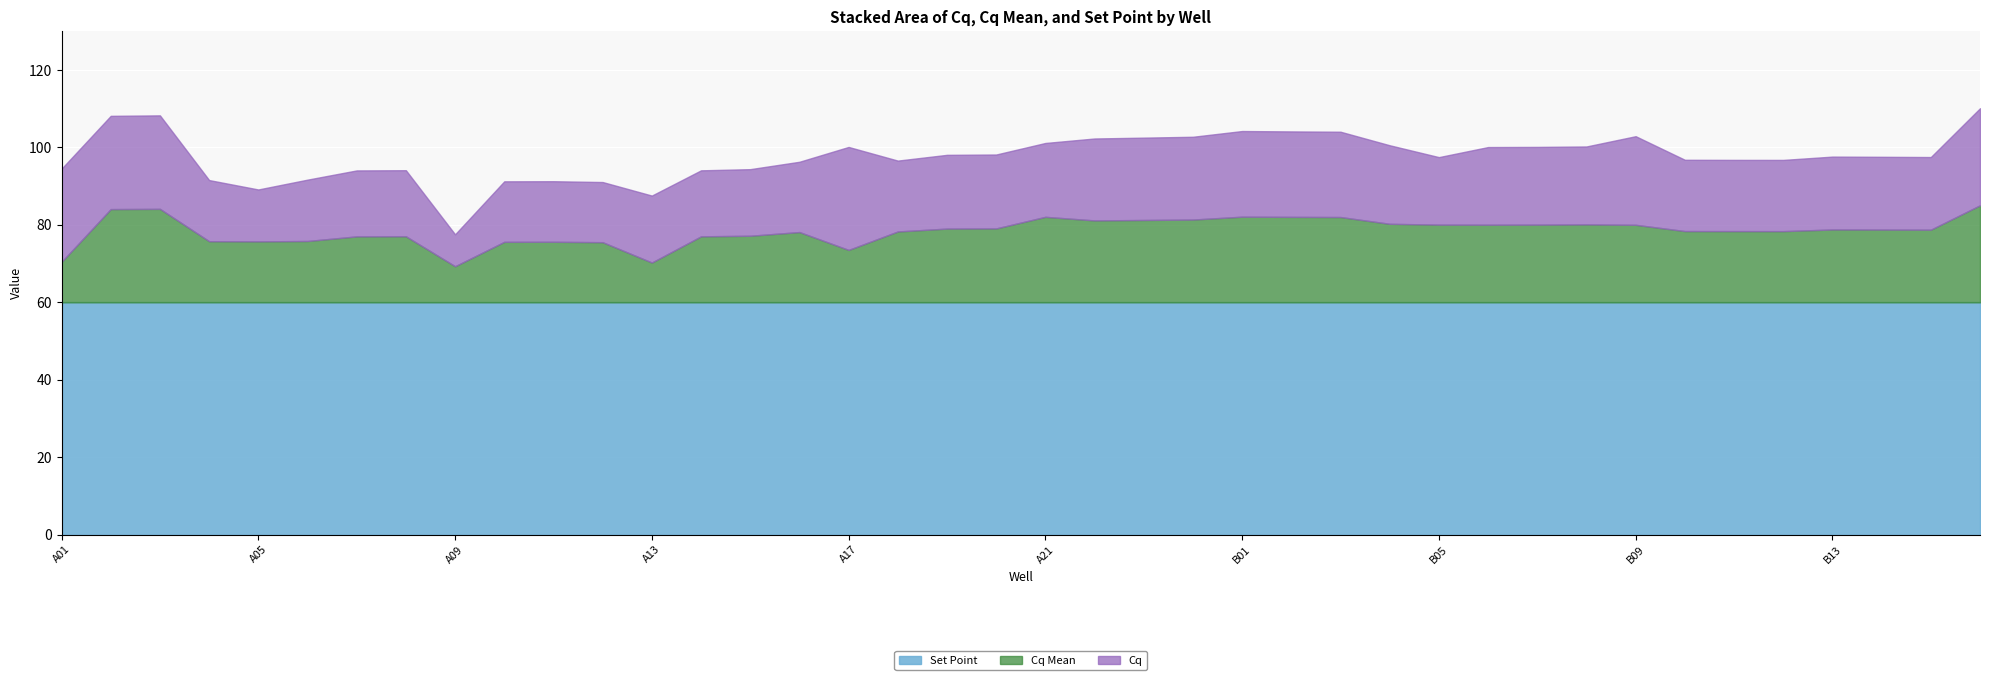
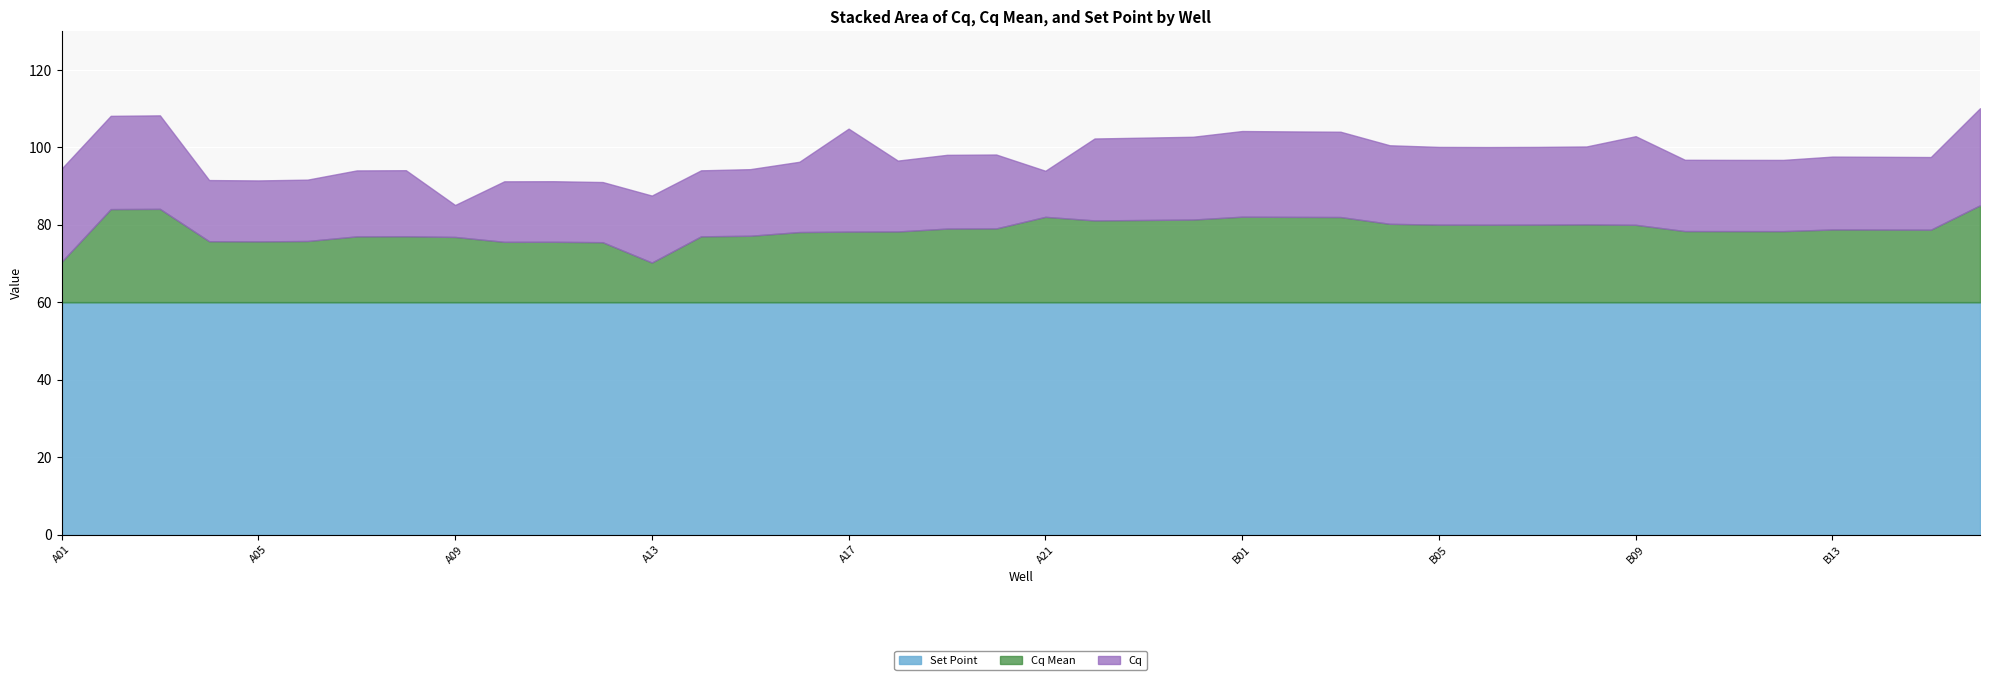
Cq, A05: 13 -> 16
Cq Mean, A09: 9 -> 17
Cq Mean, A17: 14 -> 18
Cq, A21: 19 -> 12
Cq, B05: 17 -> 20
